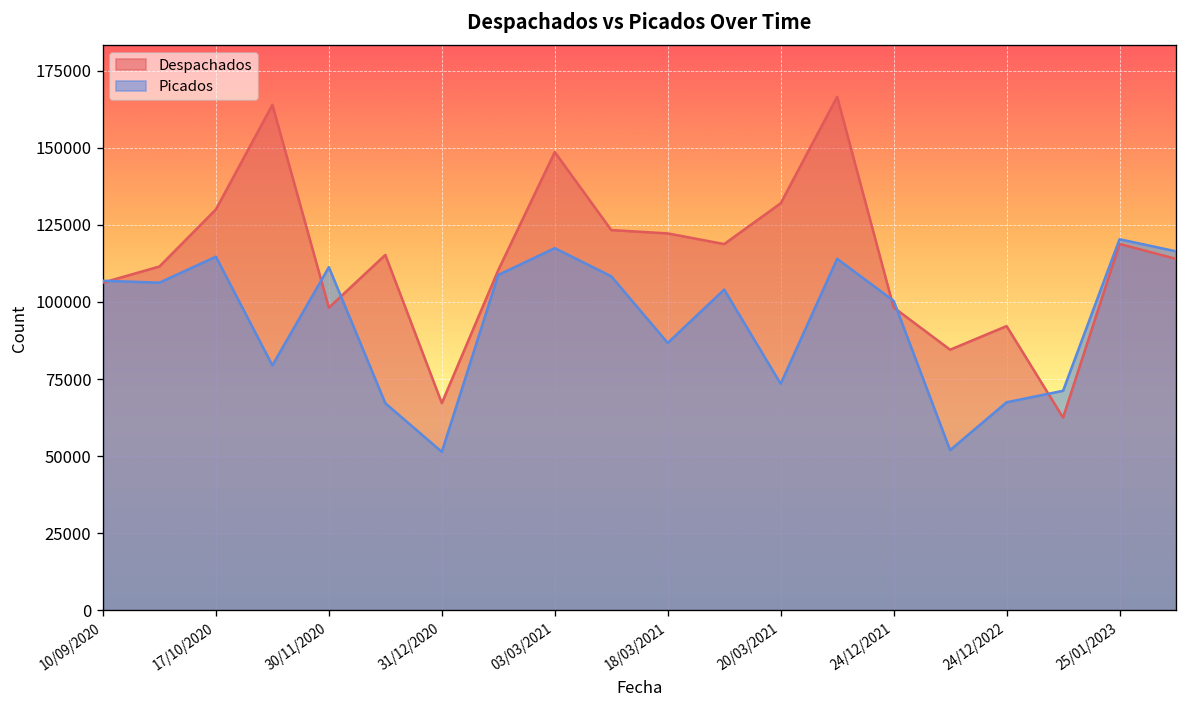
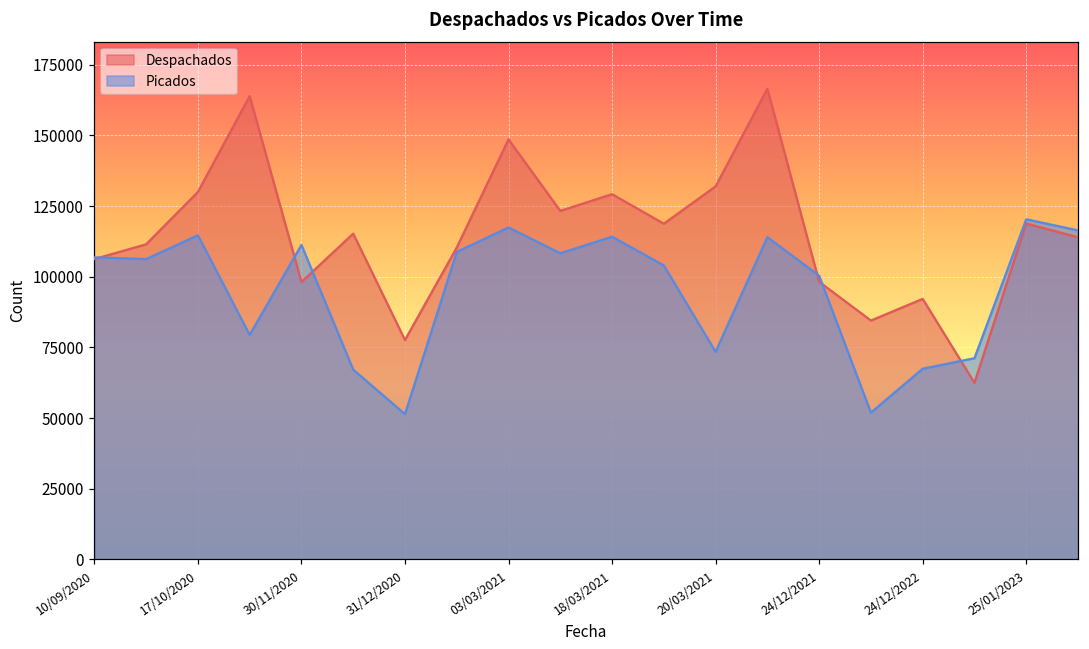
Despachados, 31/12/2020: 67000 -> 78000
Despachados, 18/03/2021: 122000 -> 129000
Picados, 18/03/2021: 87000 -> 114000
